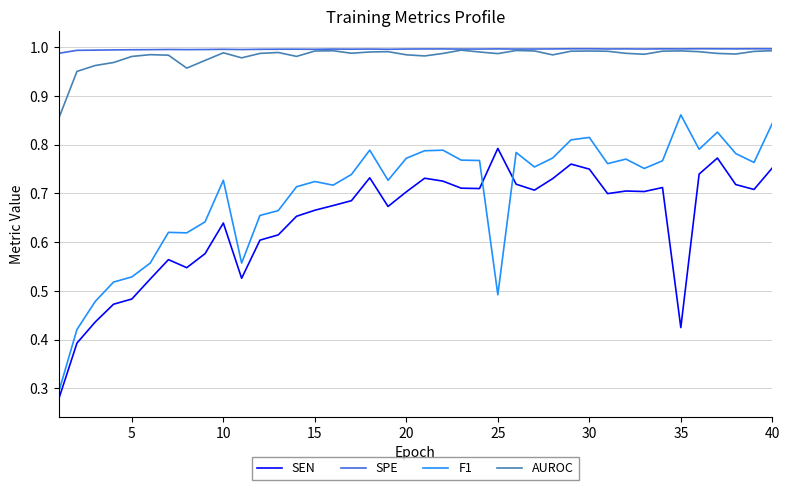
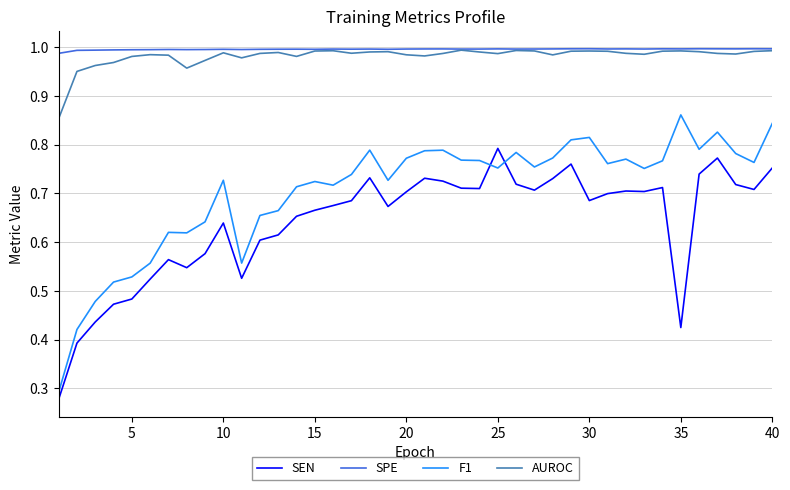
F1, 25: 0.49 -> 0.75
SEN, 30: 0.75 -> 0.69
